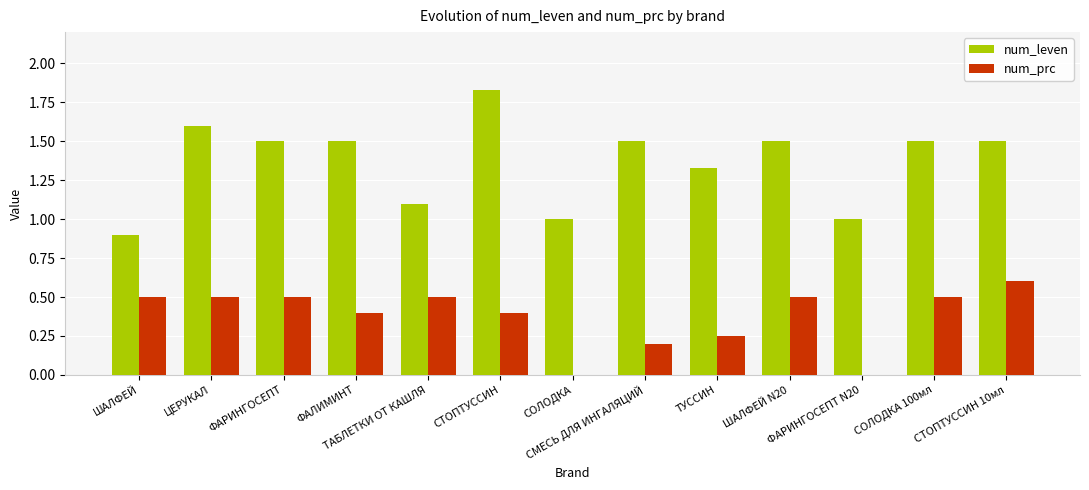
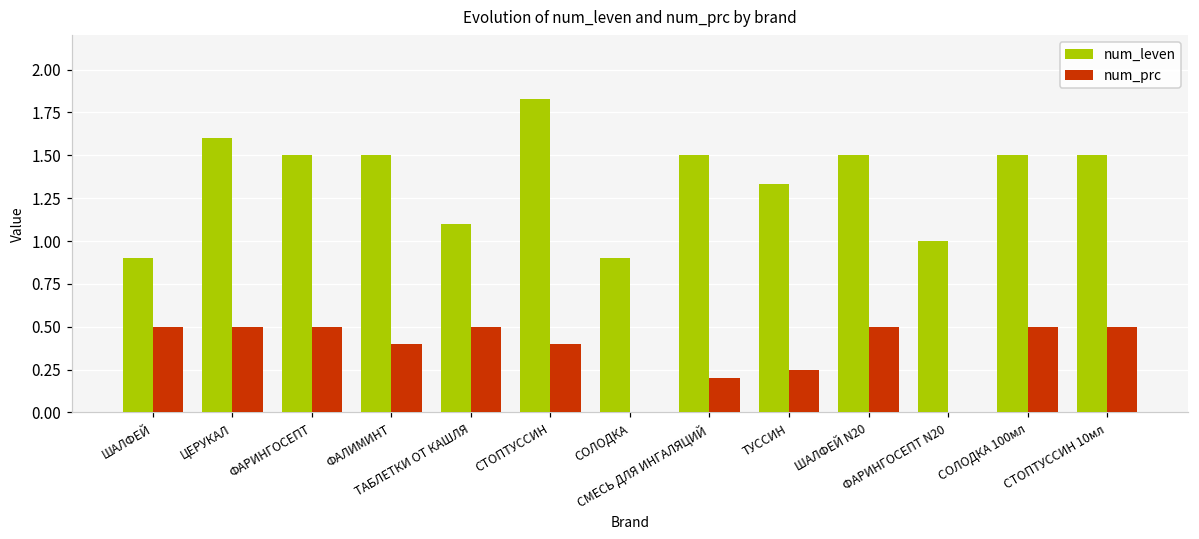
num_leven, СОЛОДКА: 1.0 -> 0.9
num_prc, СТОПТУССИН 10мл: 0.6 -> 0.5
